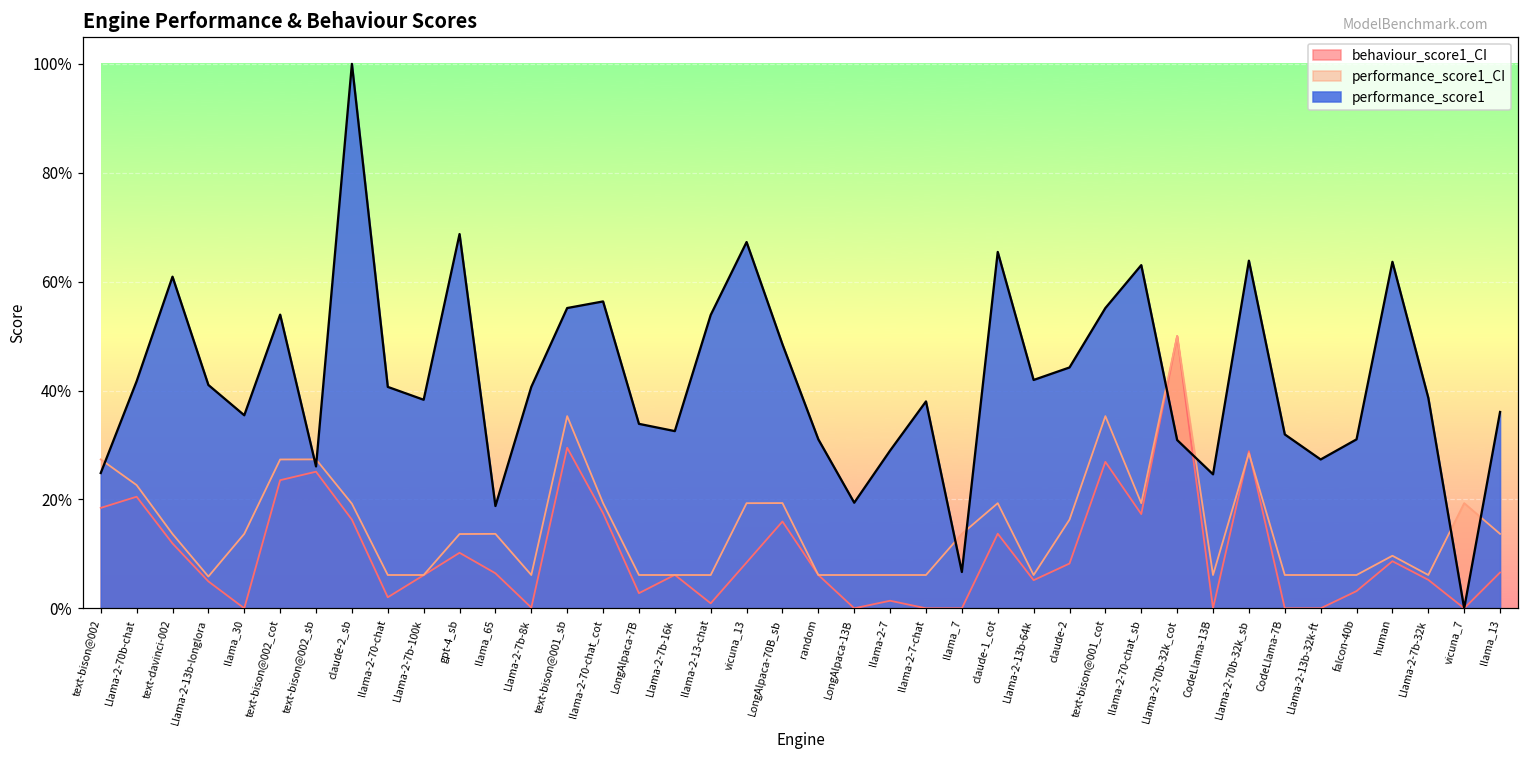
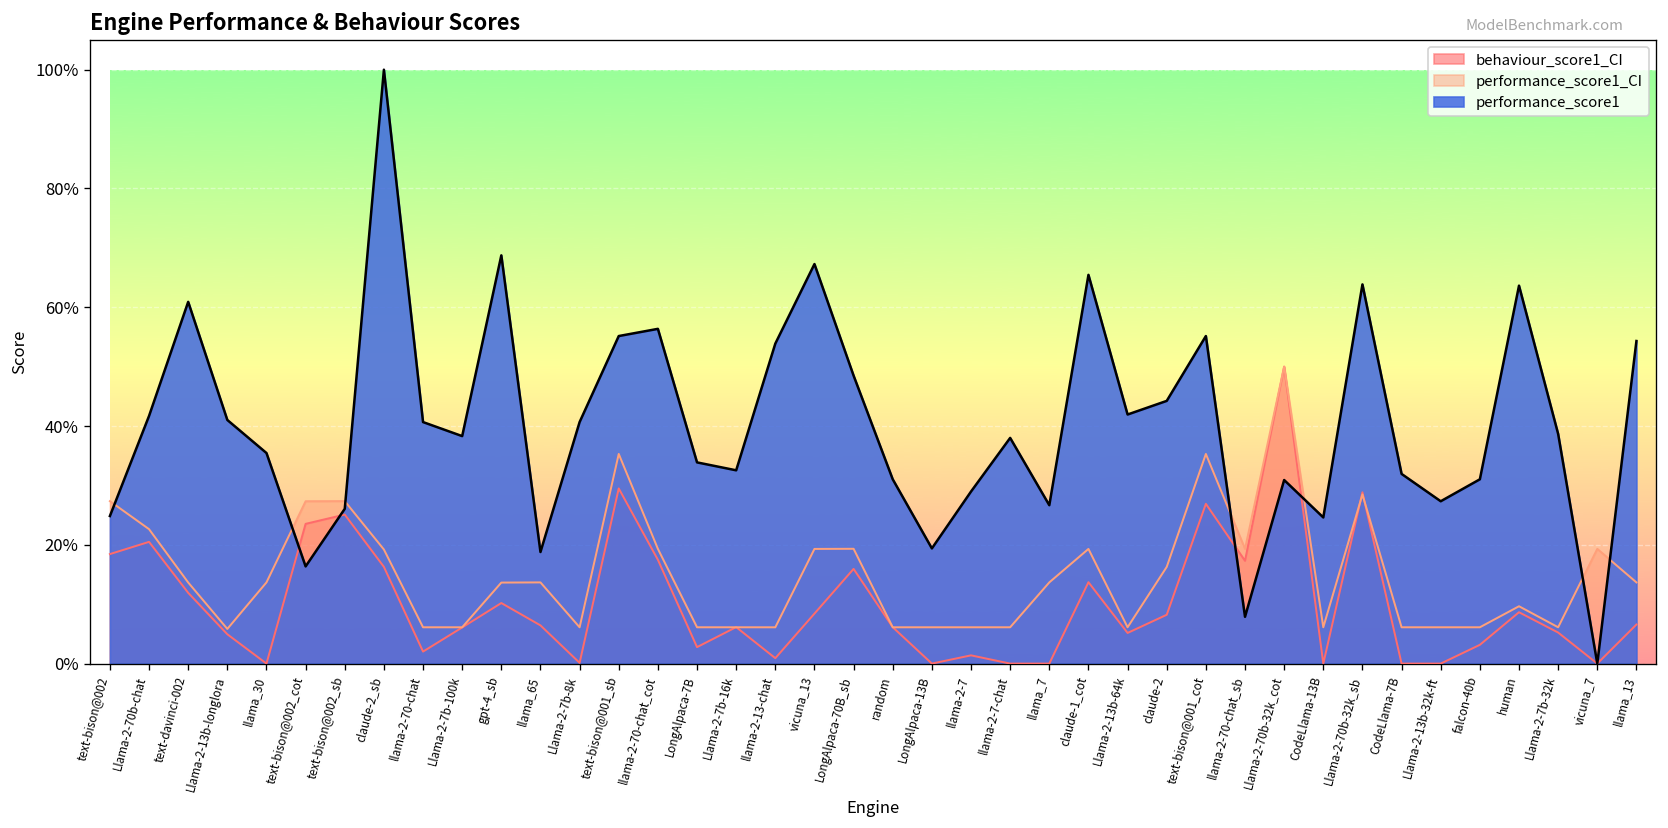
performance_score1, text-bison@002_cot: 54% -> 16%
performance_score1, llama_7: 7% -> 27%
performance_score1, llama-2-70-chat_sb: 63% -> 8%
performance_score1, llama_13: 36% -> 54%
